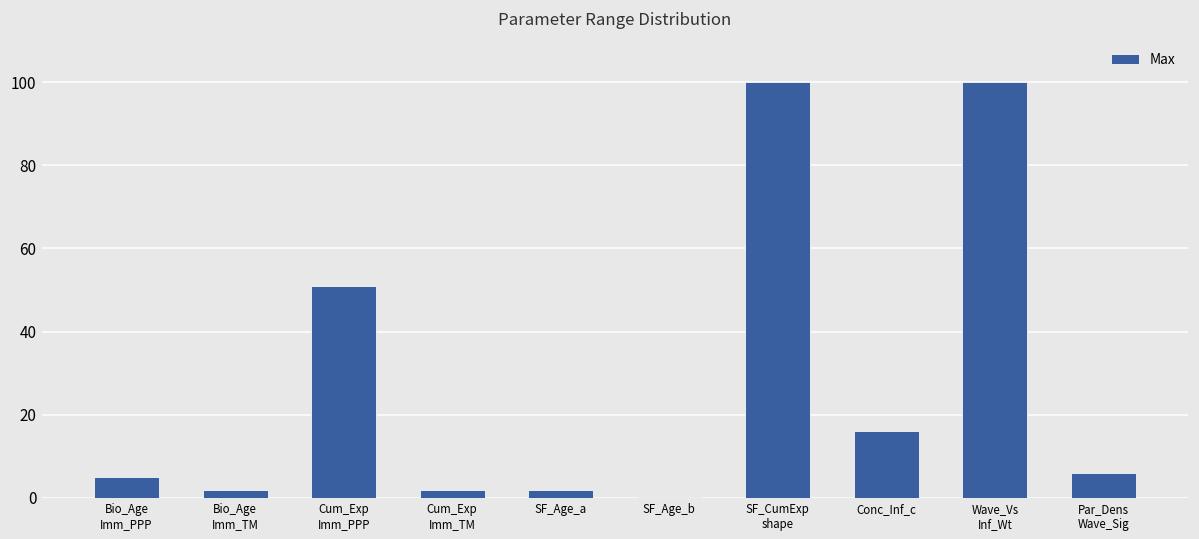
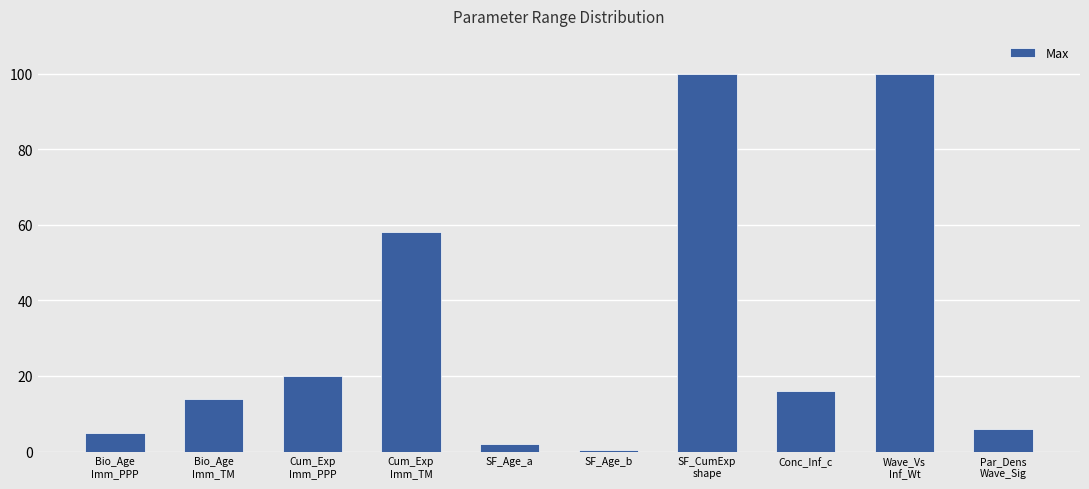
Bio_Age Imm_TM: 2 -> 14
Cum_Exp Imm_PPP: 51 -> 20
Cum_Exp Imm_TM: 2 -> 58
